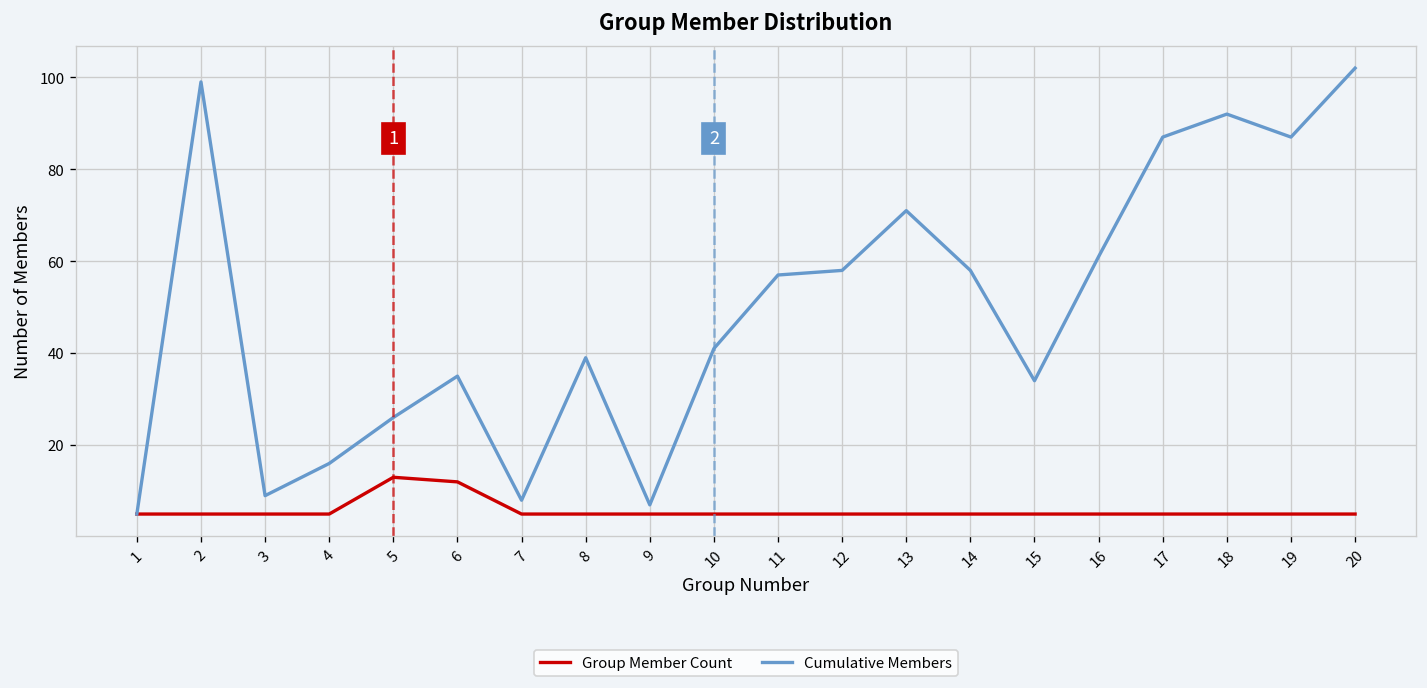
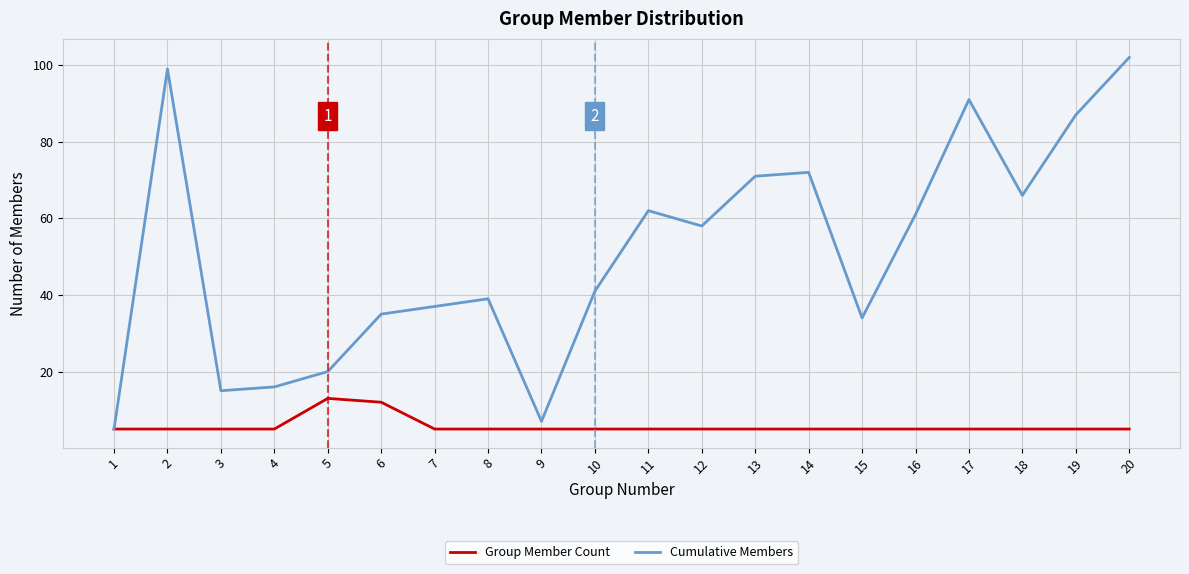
Cumulative Members, 3: 9 -> 15
Cumulative Members, 5: 26 -> 20
Cumulative Members, 7: 8 -> 37
Cumulative Members, 11: 57 -> 62
Cumulative Members, 14: 58 -> 72
Cumulative Members, 17: 87 -> 91
Cumulative Members, 18: 92 -> 66
